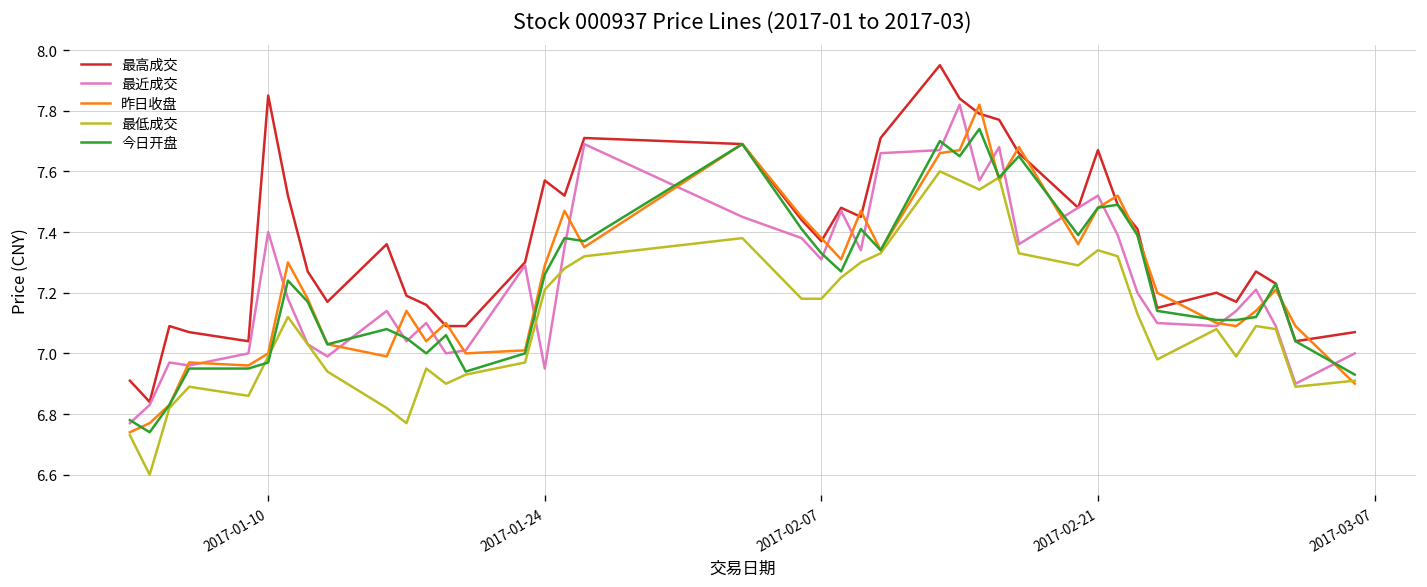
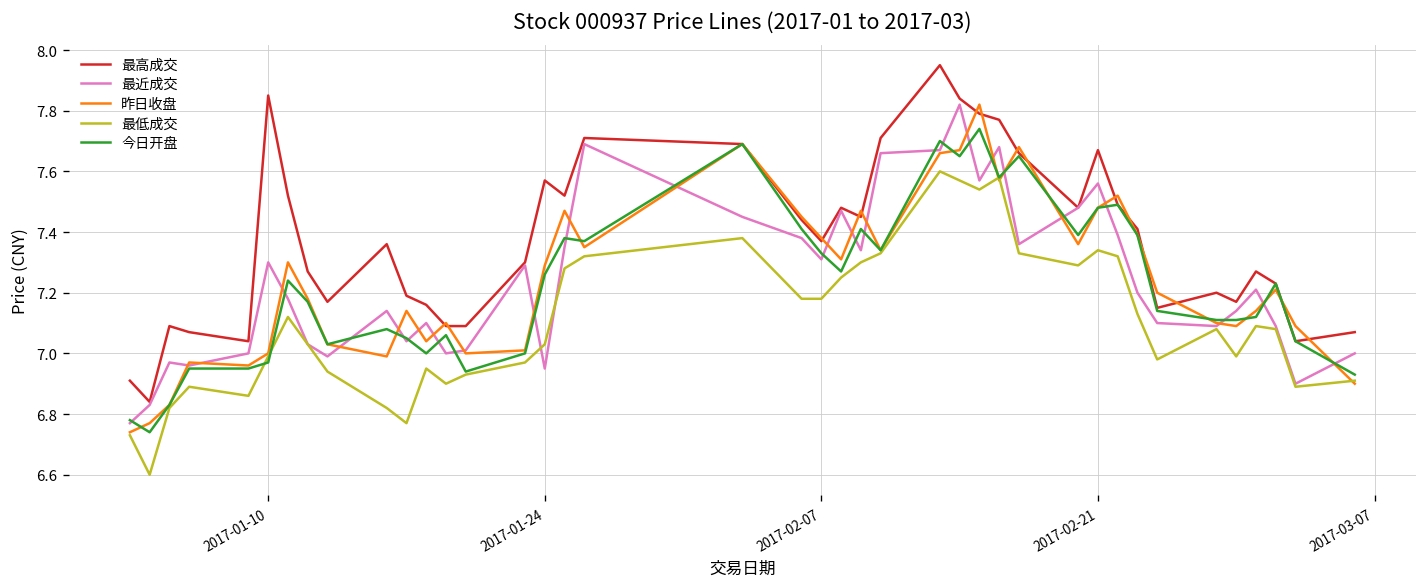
最近成交, 2017-01-10: 7.4 -> 7.3
最低成交, 2017-01-24: 7.21 -> 7.03
最近成交, 2017-02-21: 7.52 -> 7.56
